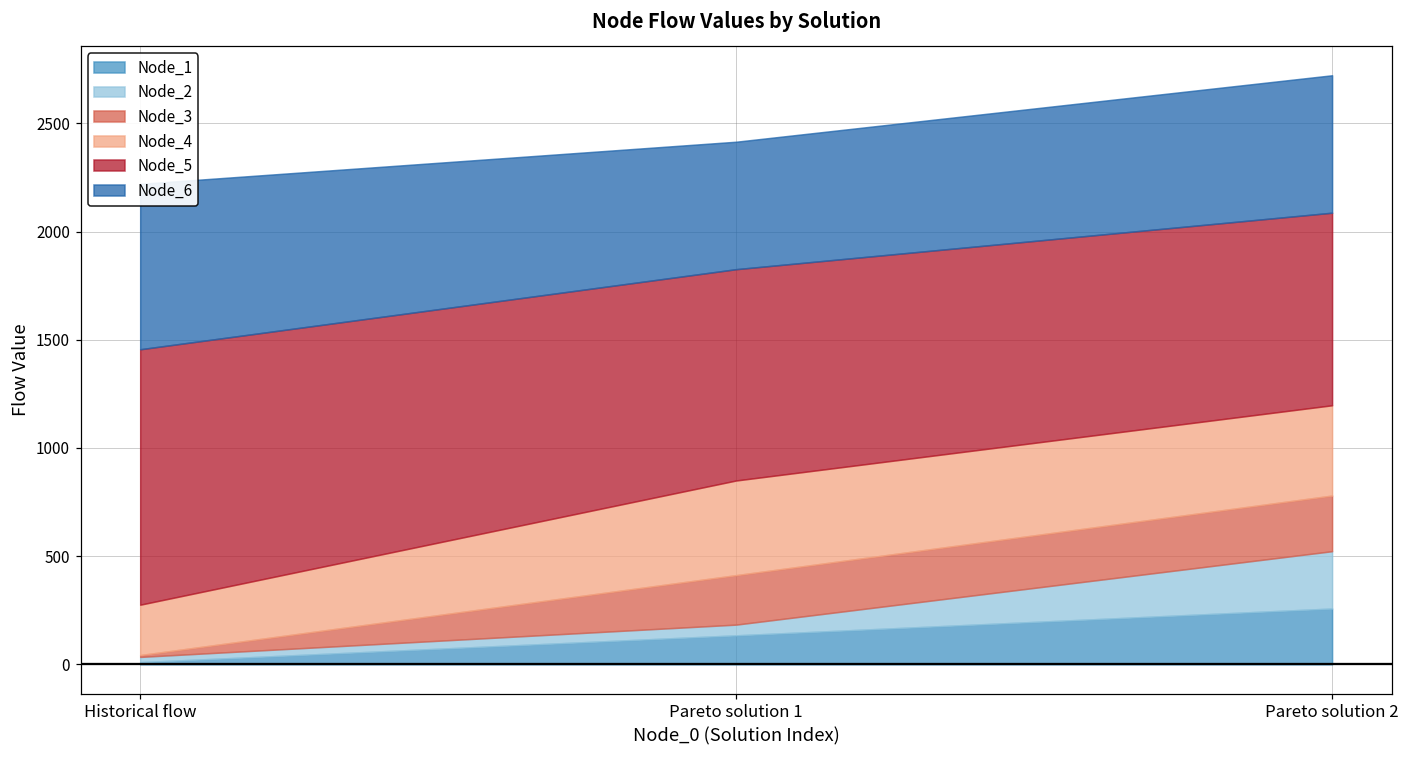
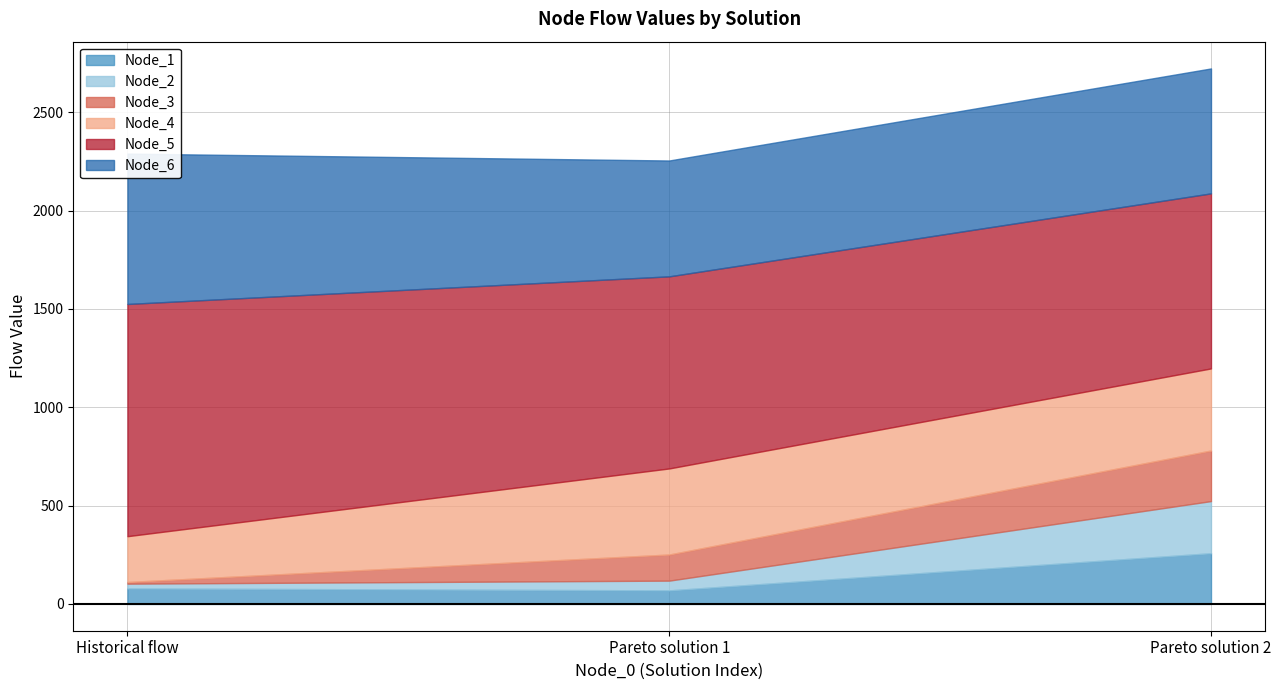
Node_1, Historical flow: 10 -> 80
Node_1, Pareto solution 1: 130 -> 70
Node_3, Pareto solution 1: 230 -> 130
